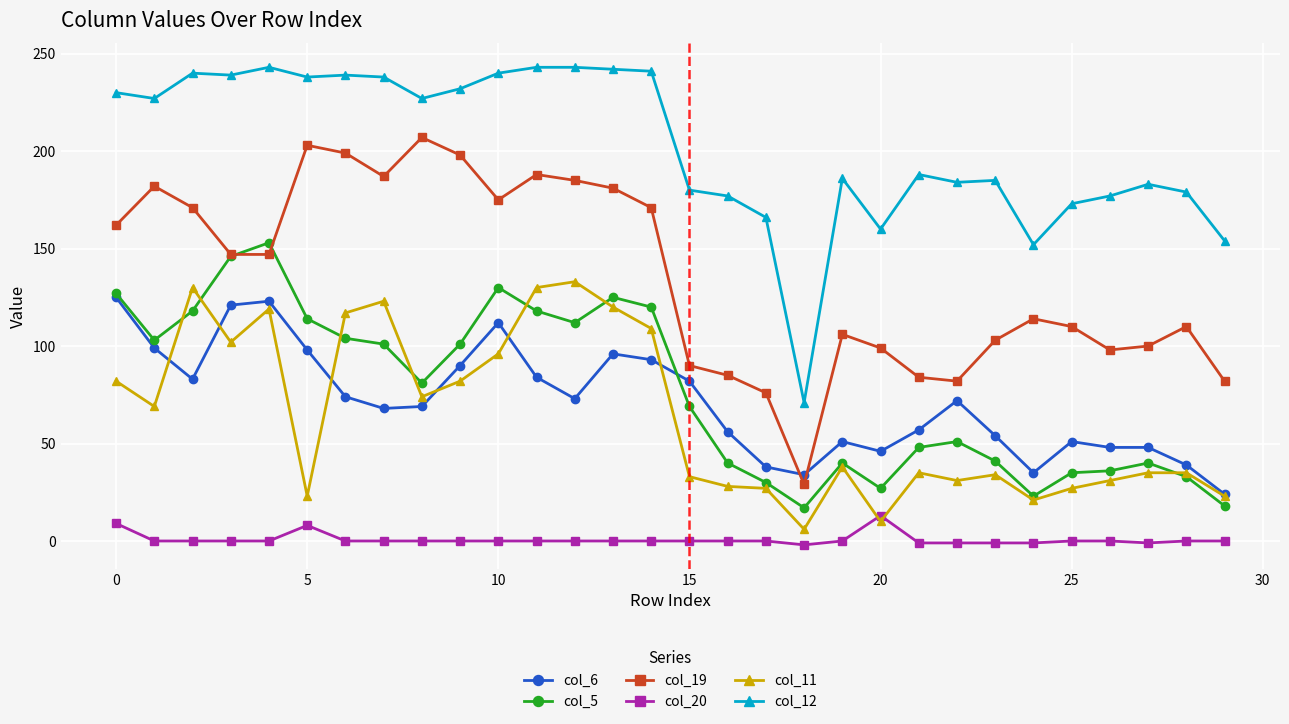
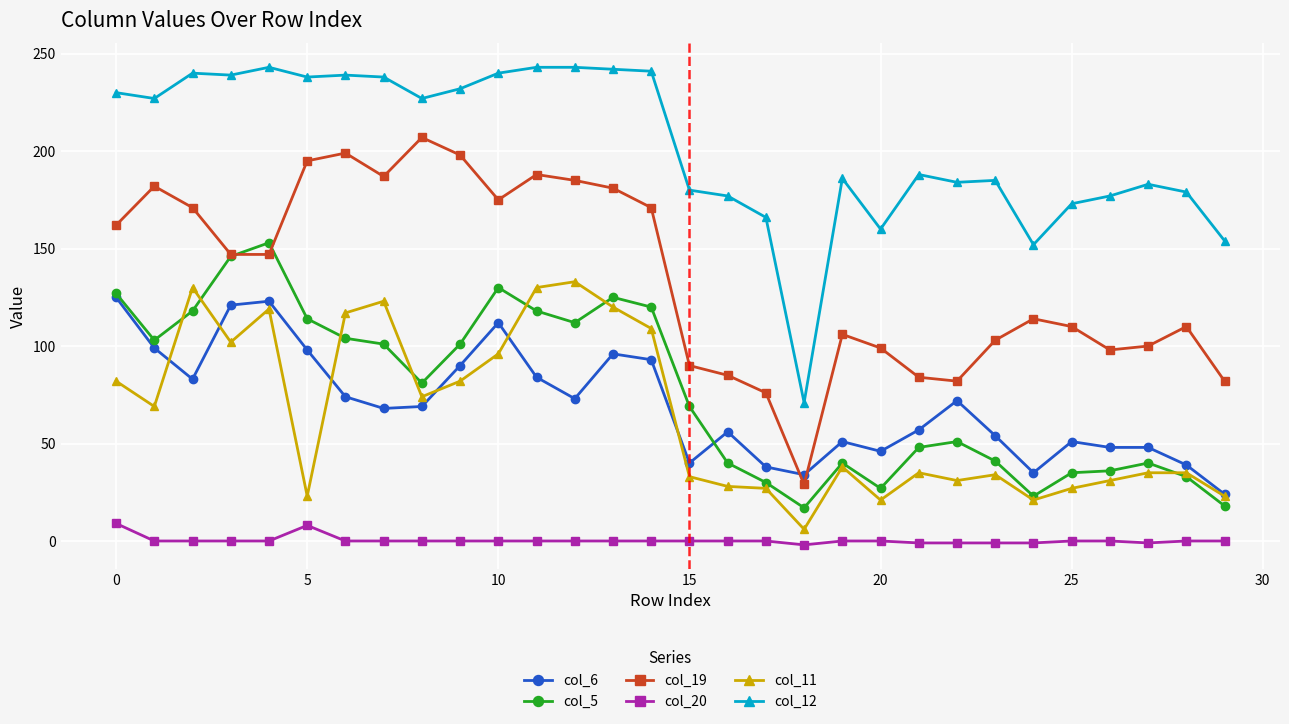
col_19, 5: 203 -> 195
col_6, 15: 82 -> 40
col_20, 20: 13 -> 0
col_11, 20: 10 -> 21
